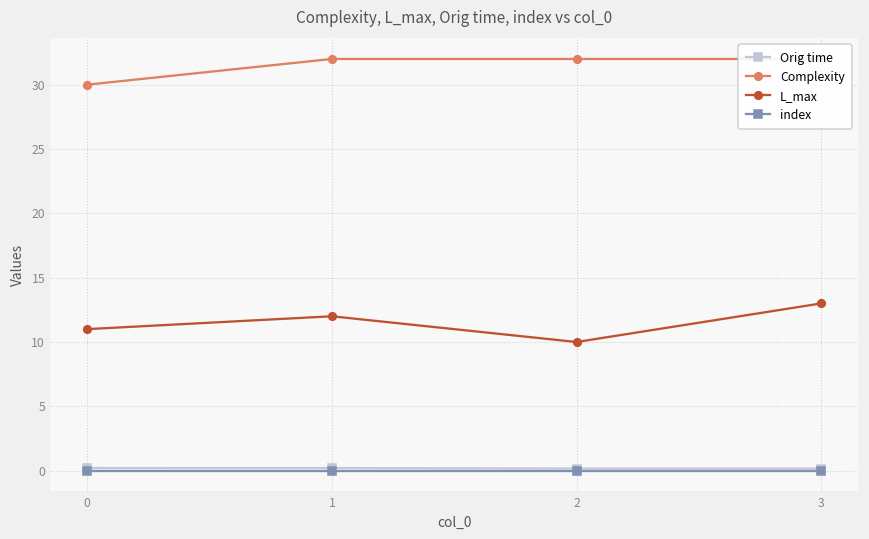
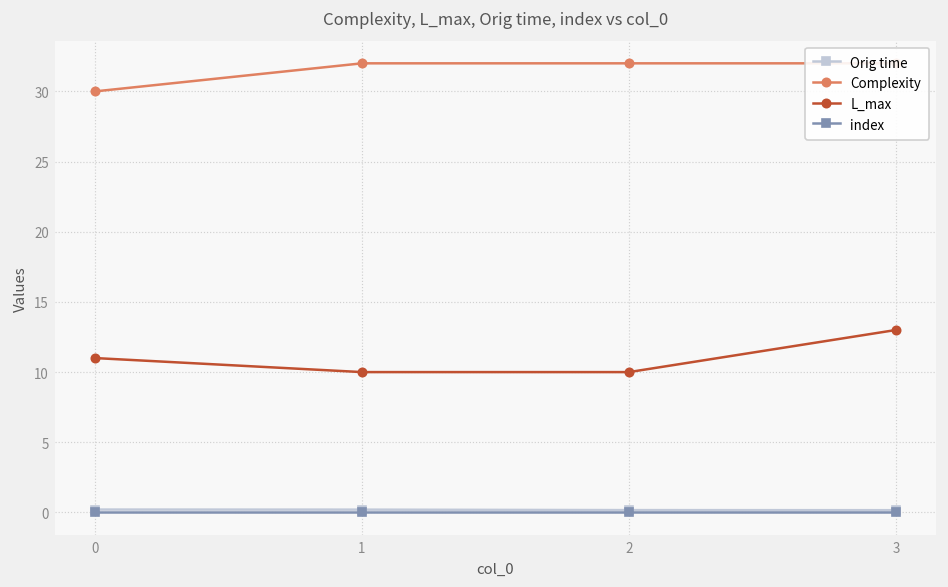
L_max, 1: 12 -> 10
